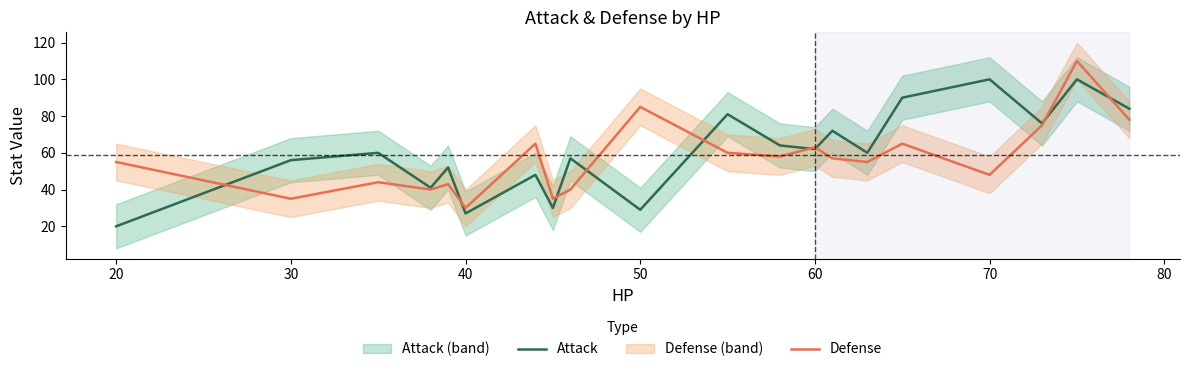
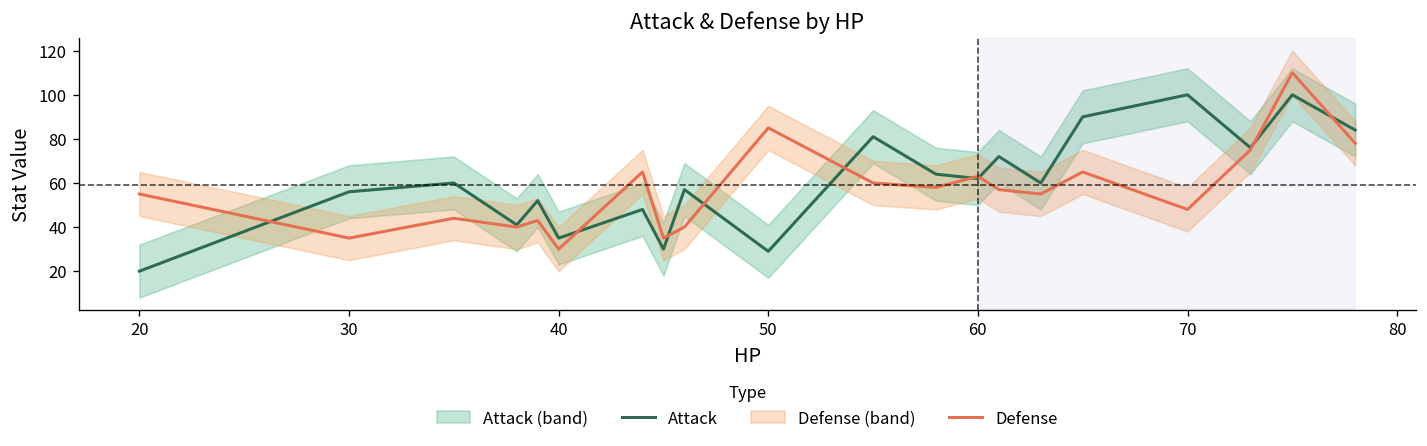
Attack, 40: 27 -> 35
